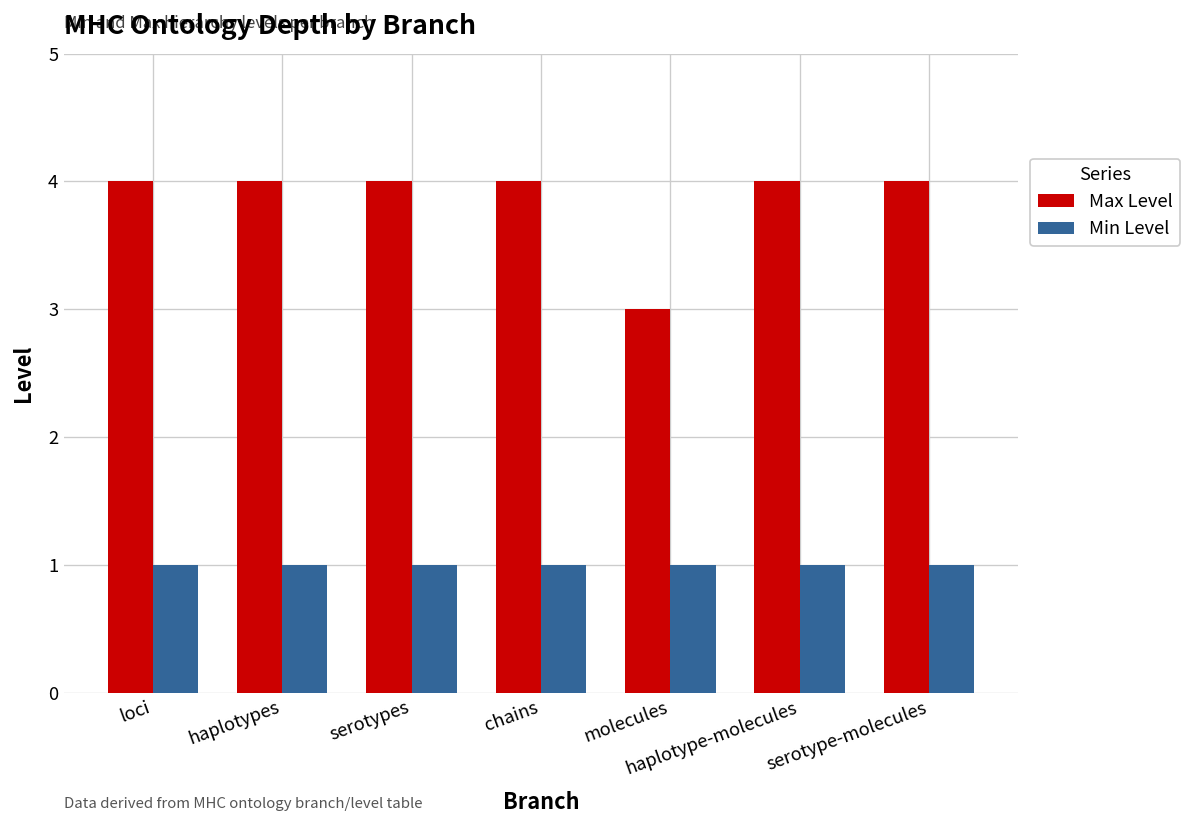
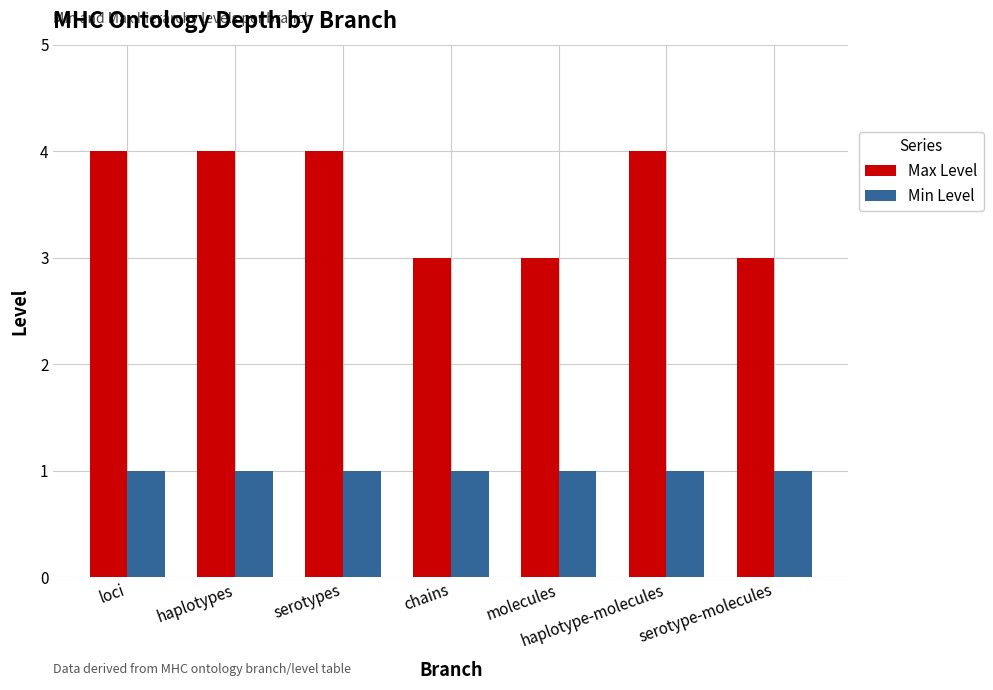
Max Level, chains: 4 -> 3
Max Level, serotype-molecules: 4 -> 3
